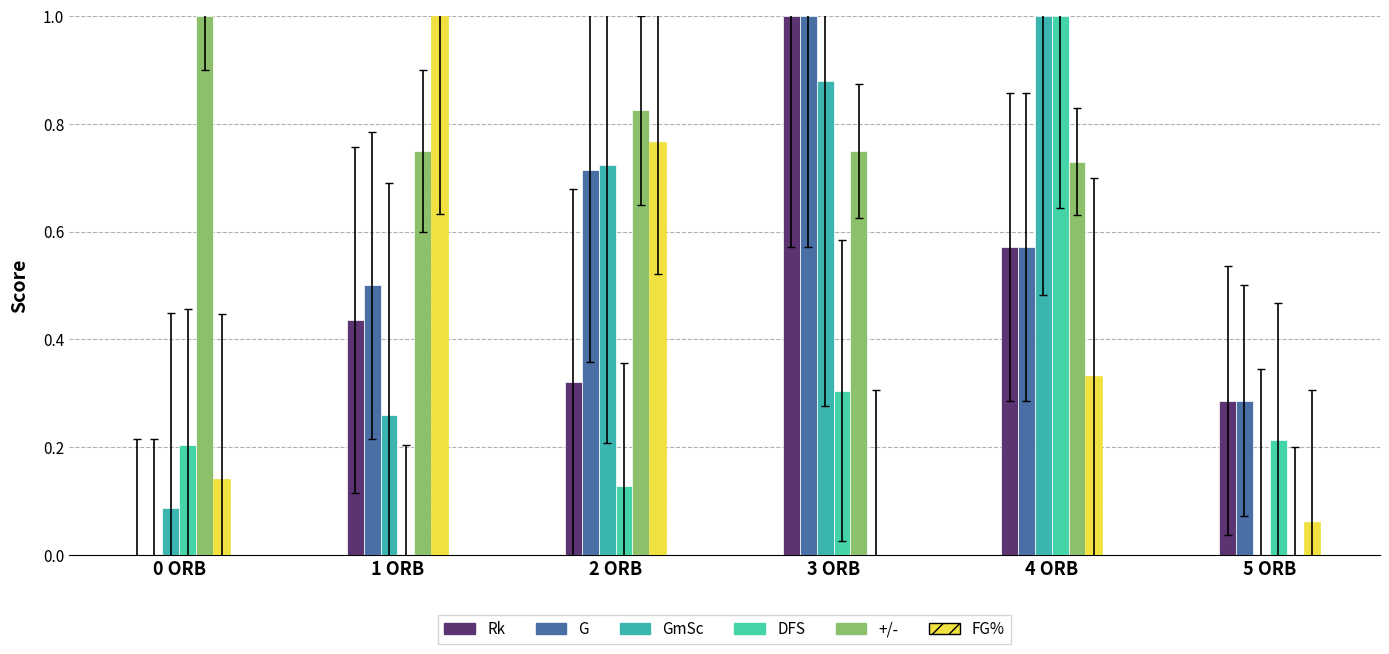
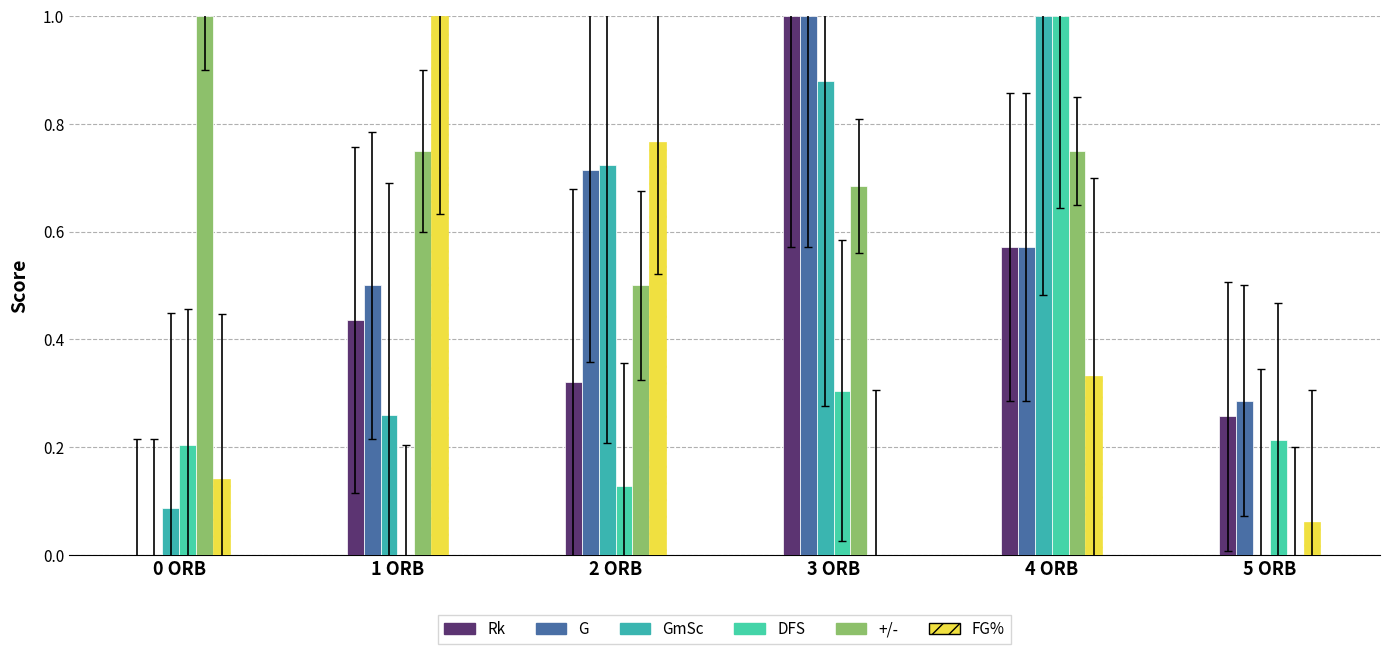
+/-, 2 ORB: 0.83 -> 0.50
+/-, 3 ORB: 0.75 -> 0.68
+/-, 4 ORB: 0.73 -> 0.75
Rk, 5 ORB: 0.29 -> 0.26
